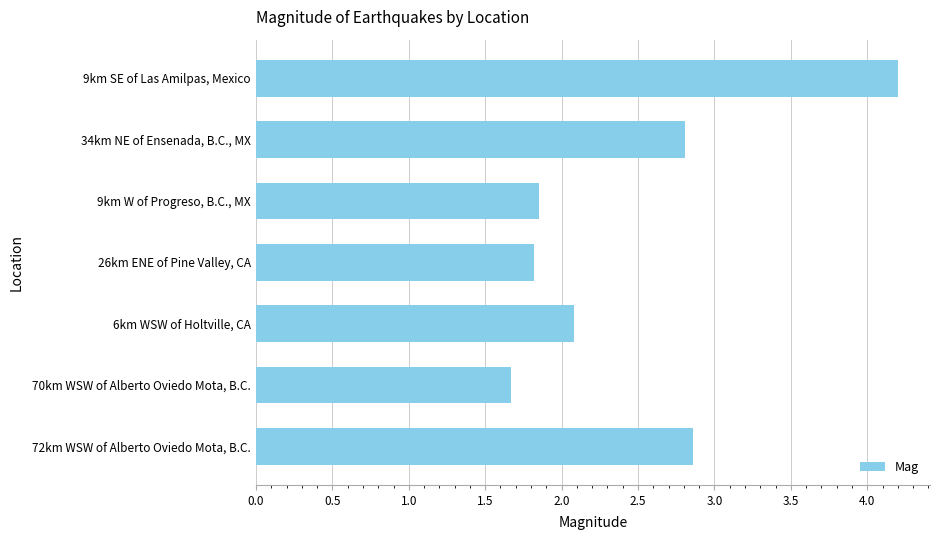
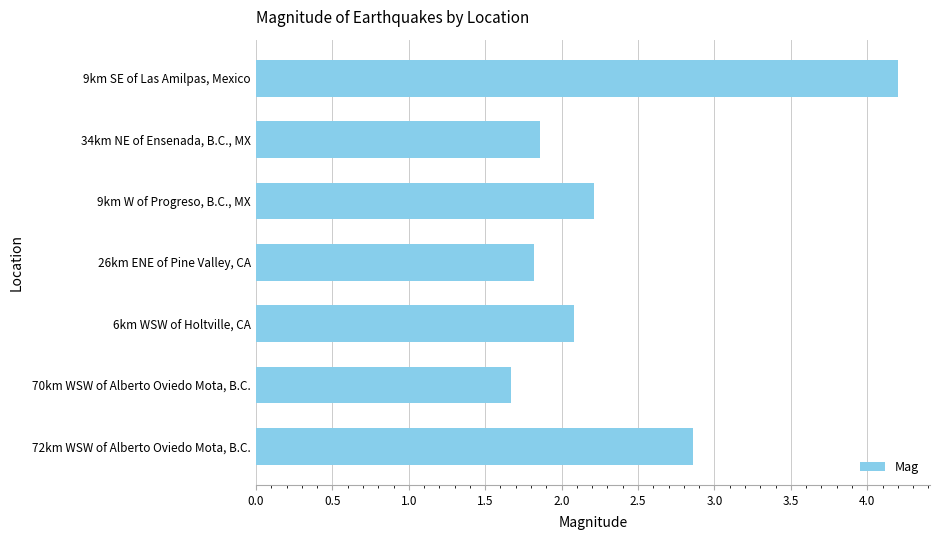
34km NE of Ensenada, B.C., MX: 2.81 -> 1.86
9km W of Progreso, B.C., MX: 1.85 -> 2.21
